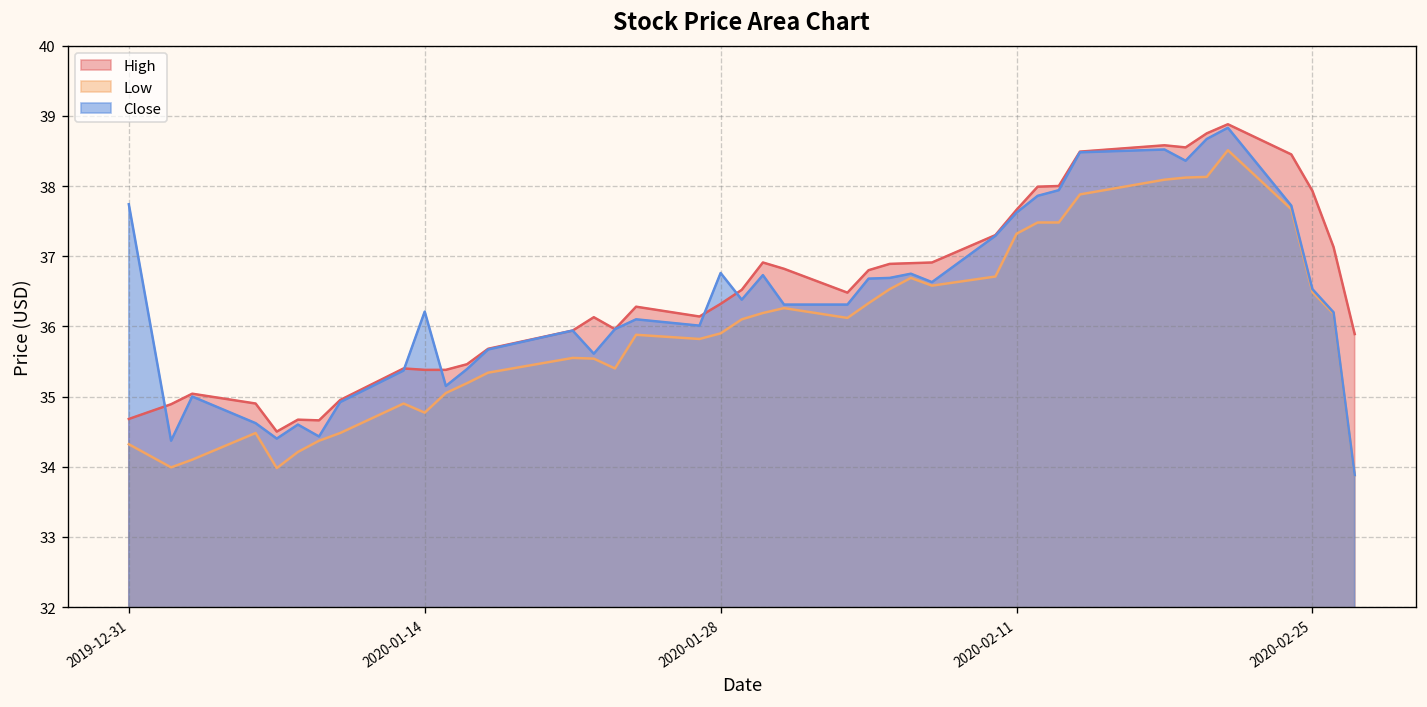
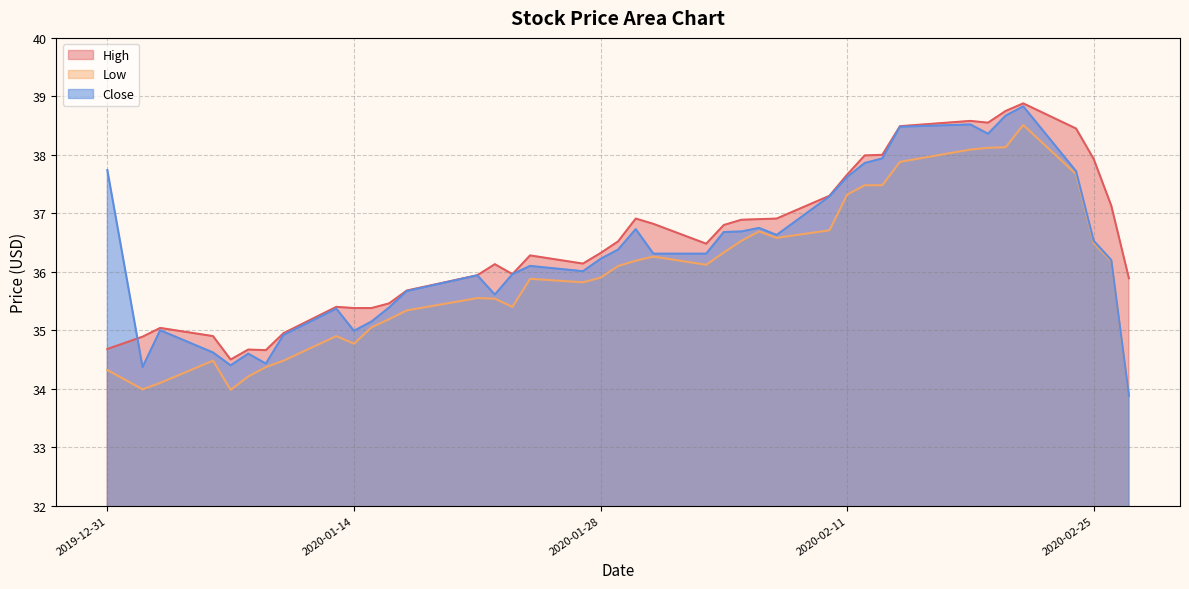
Close, 2020-01-14: 36.2 -> 35.0
Close, 2020-01-28: 36.8 -> 36.2
